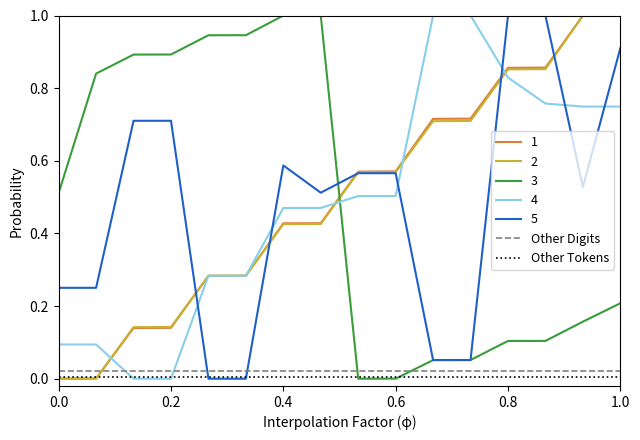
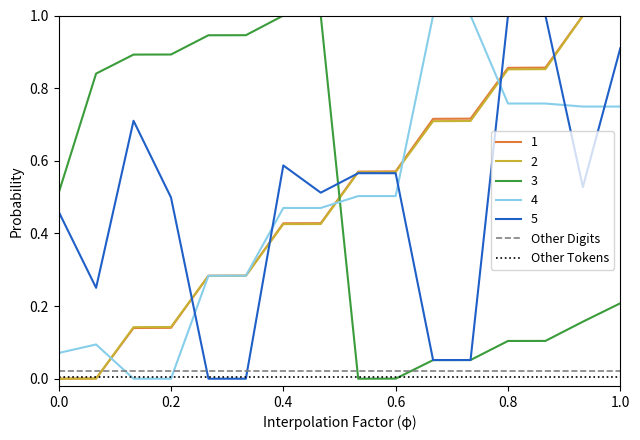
4, 0.0: 0.09 -> 0.07
5, 0.0: 0.25 -> 0.46
5, 0.2: 0.71 -> 0.50
4, 0.8: 0.83 -> 0.76
